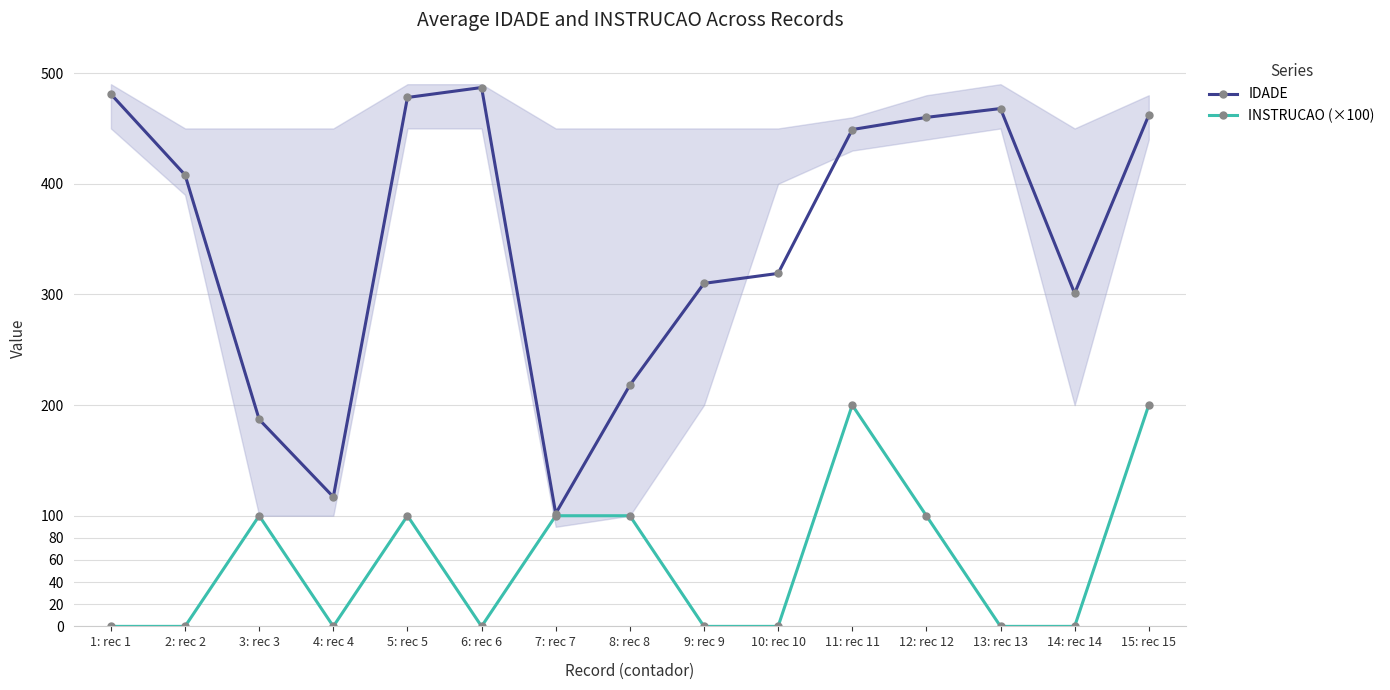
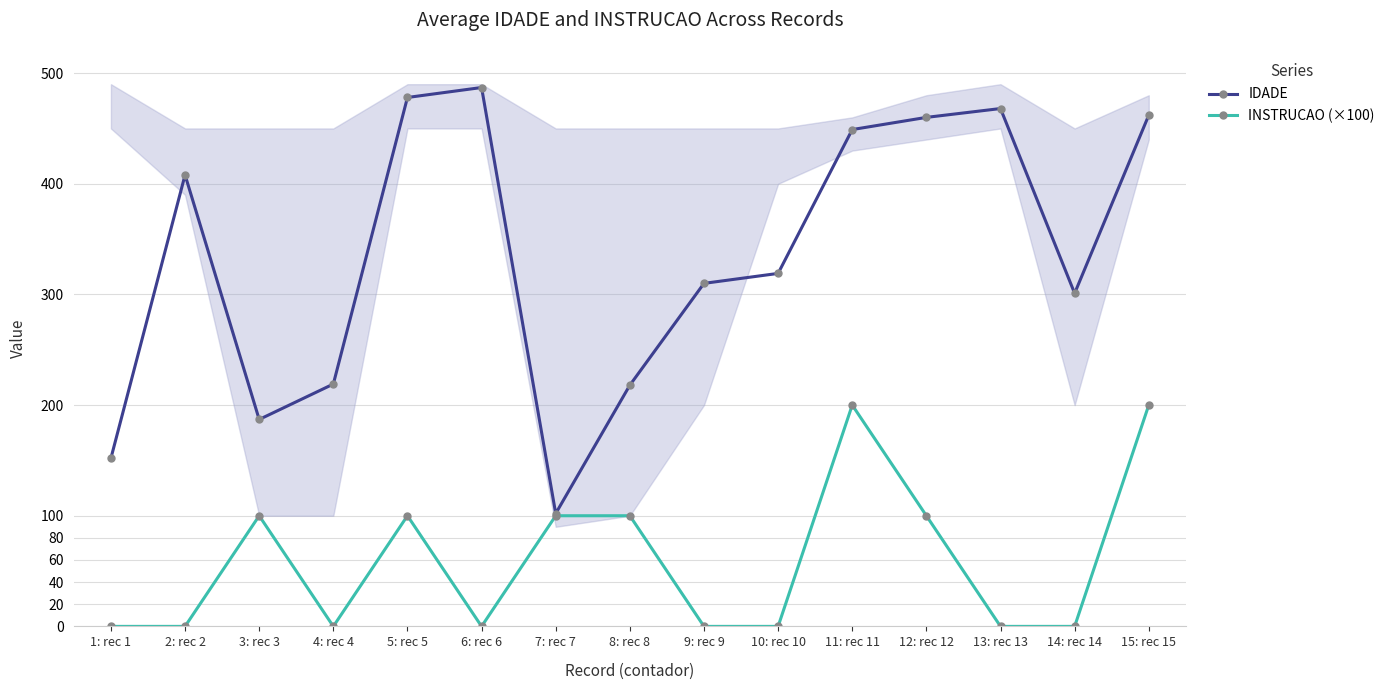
IDADE, 1: rec 1: 481 -> 152
IDADE, 4: rec 4: 117 -> 219
